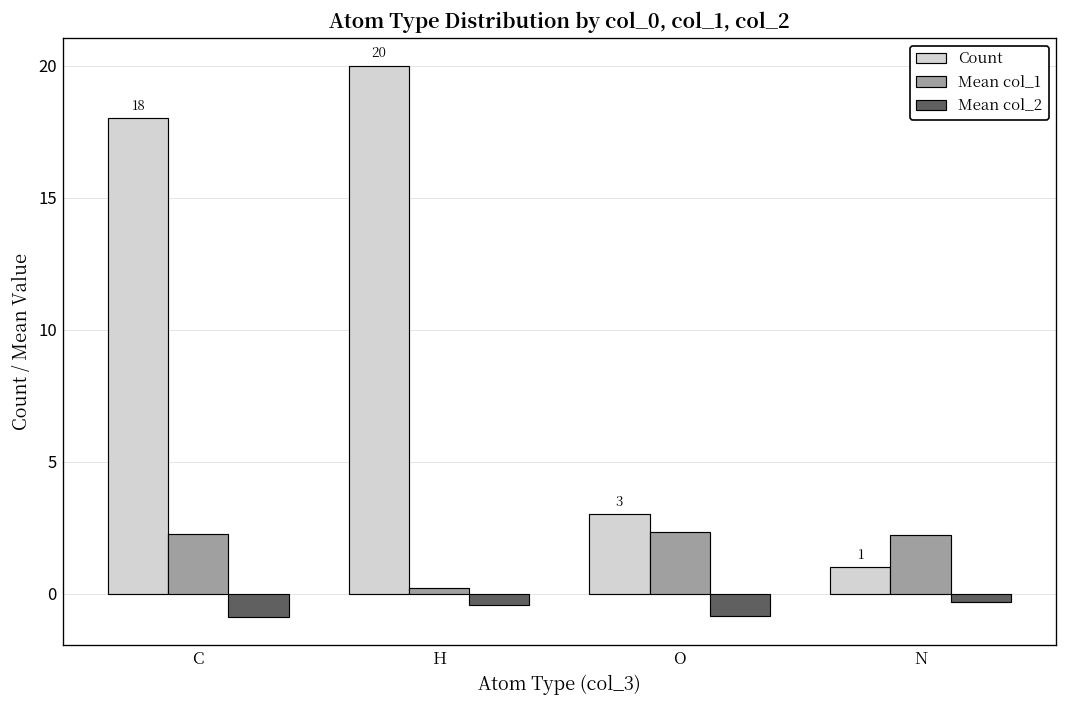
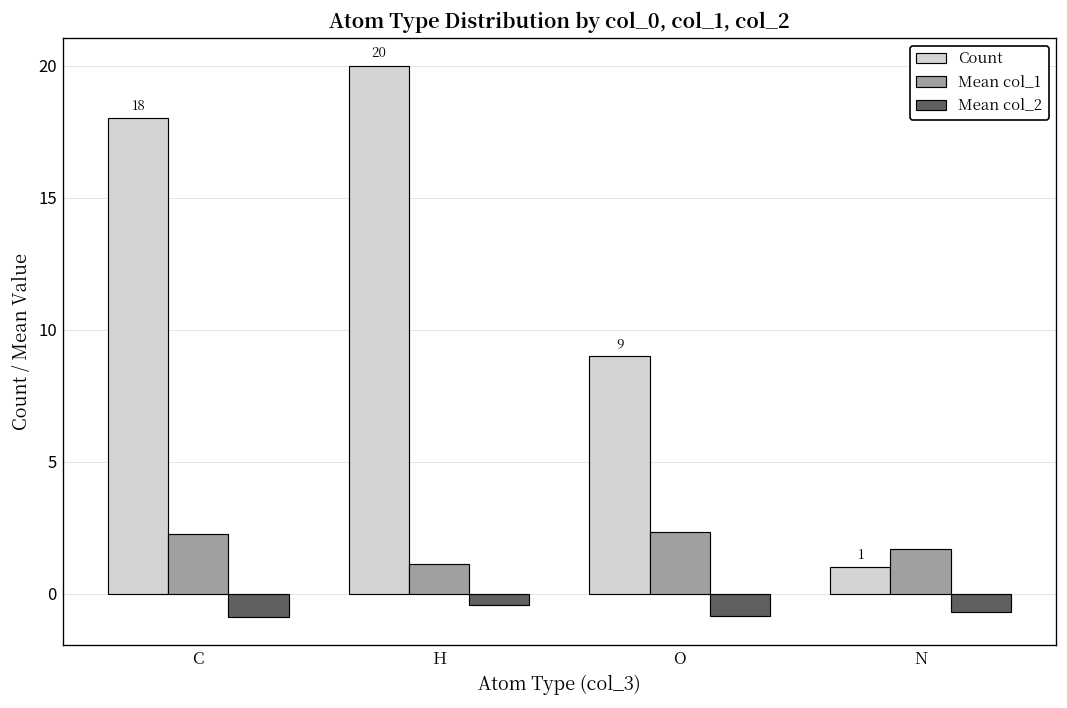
Mean col_1, H: 0.2 -> 1.1
Count, O: 3 -> 9
Mean col_1, N: 2.2 -> 1.7
Mean col_2, N: -0.3 -> -0.7
